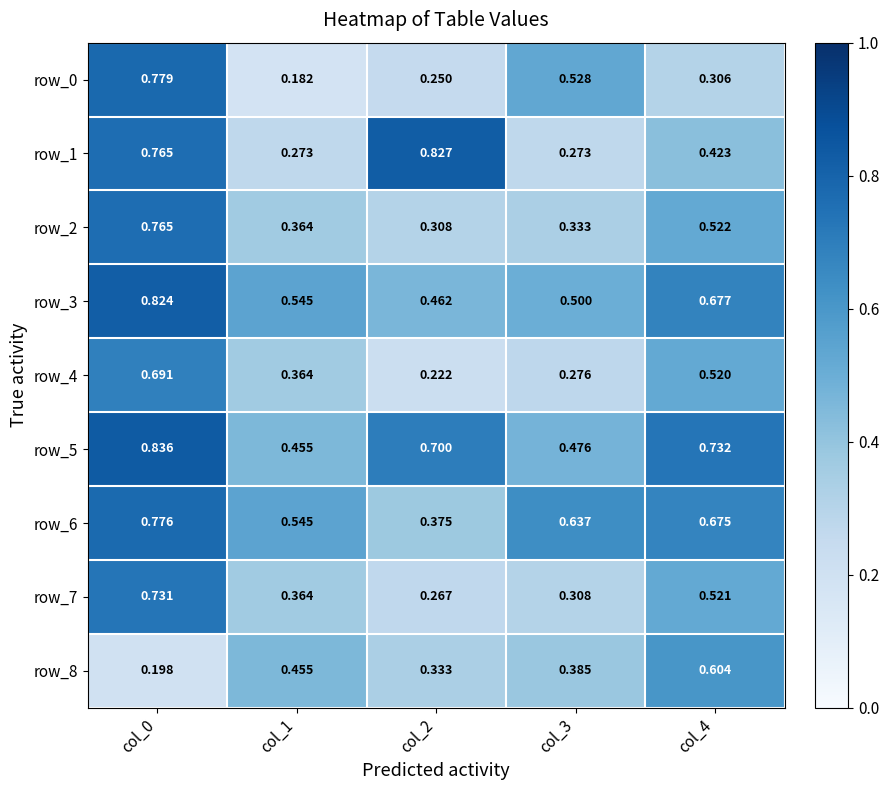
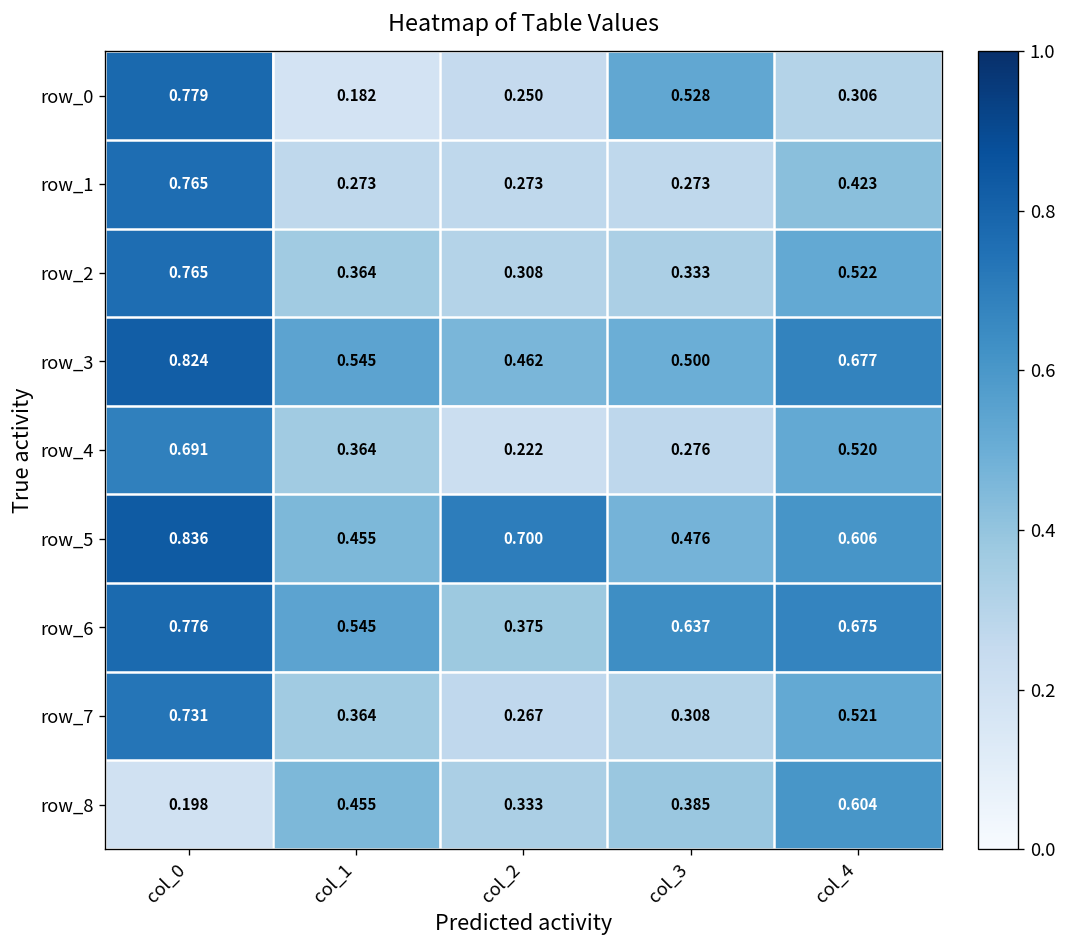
row_1, col_2: 0.827 -> 0.273
row_5, col_4: 0.732 -> 0.606
